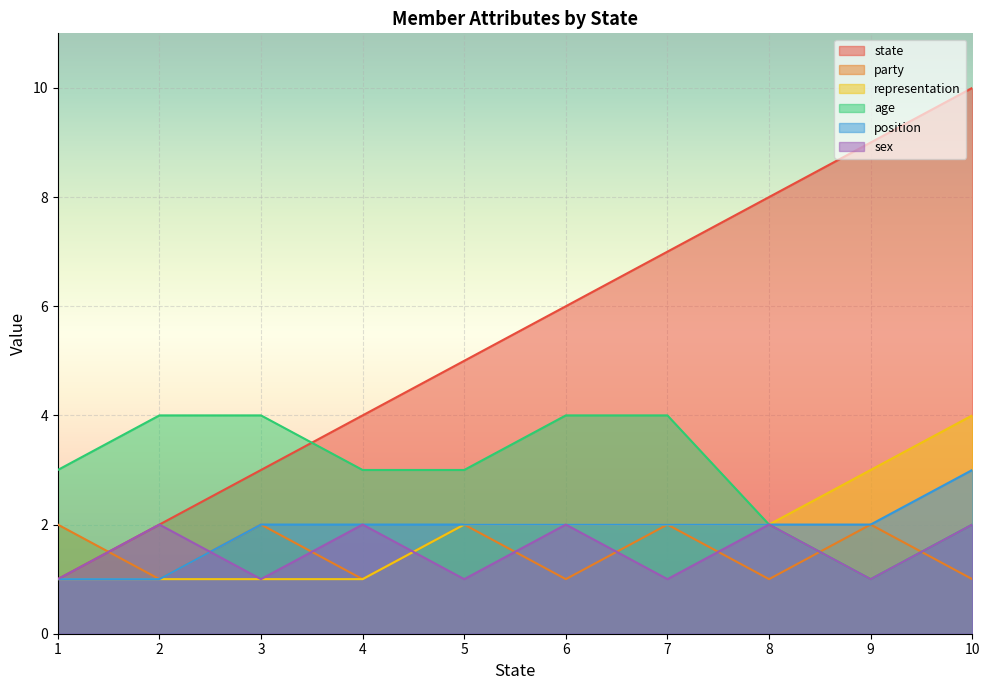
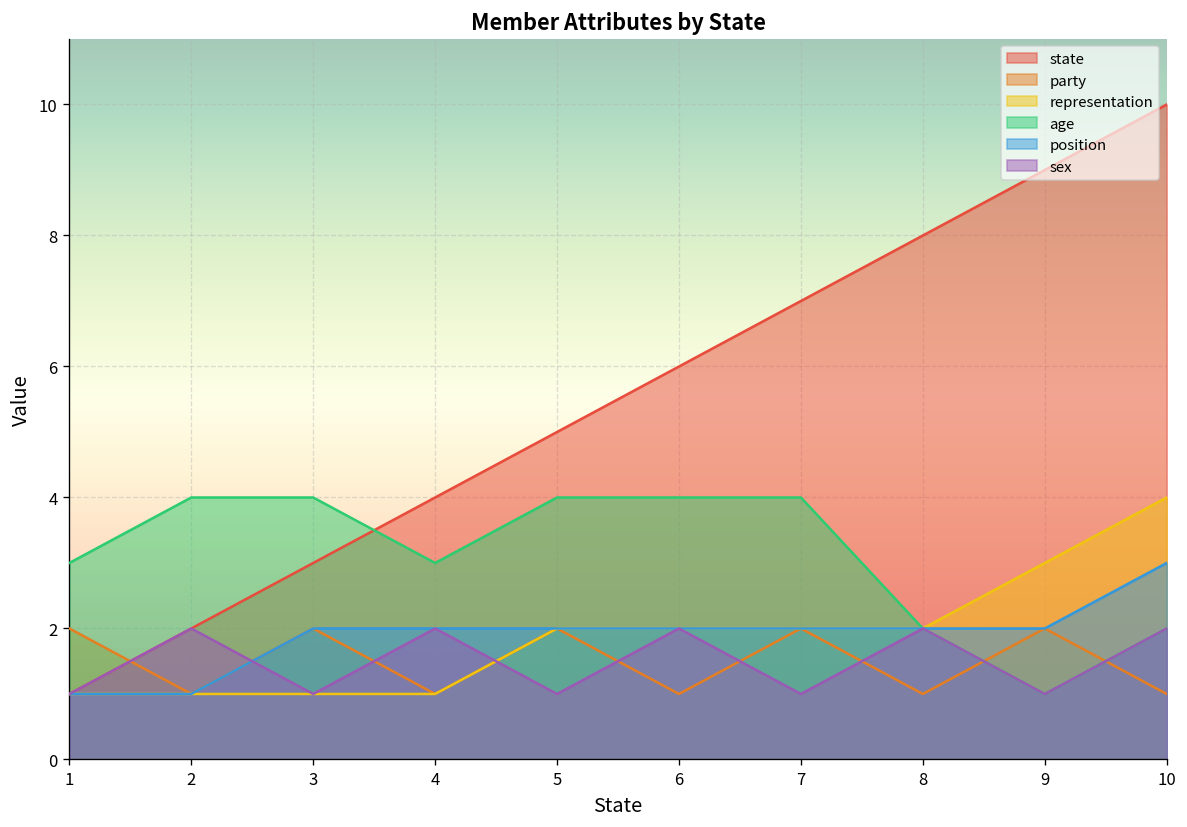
age, 5: 3 -> 4
